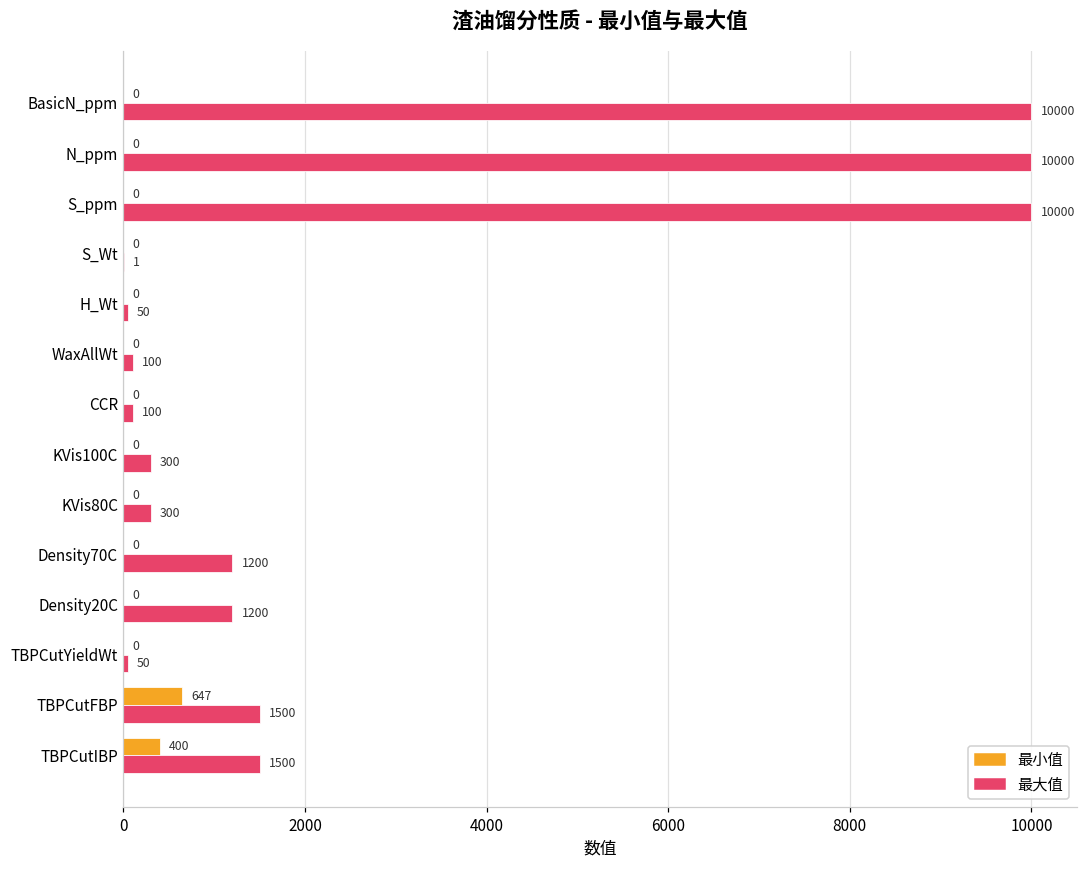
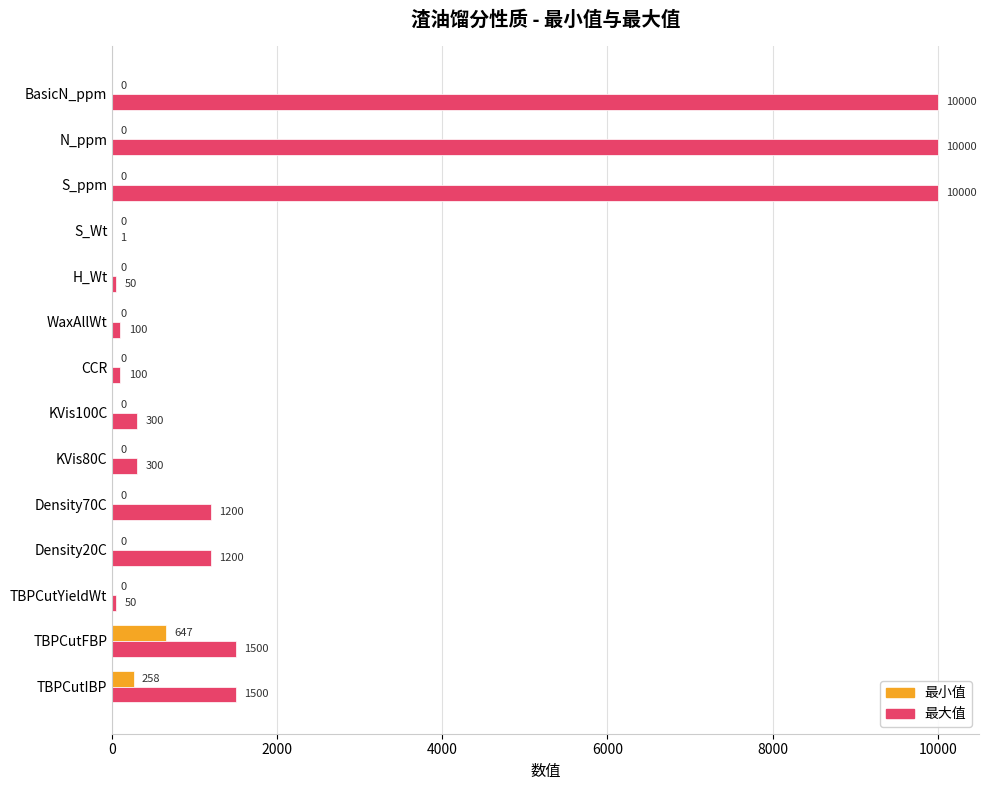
最小值, TBPCutIBP: 400 -> 258
